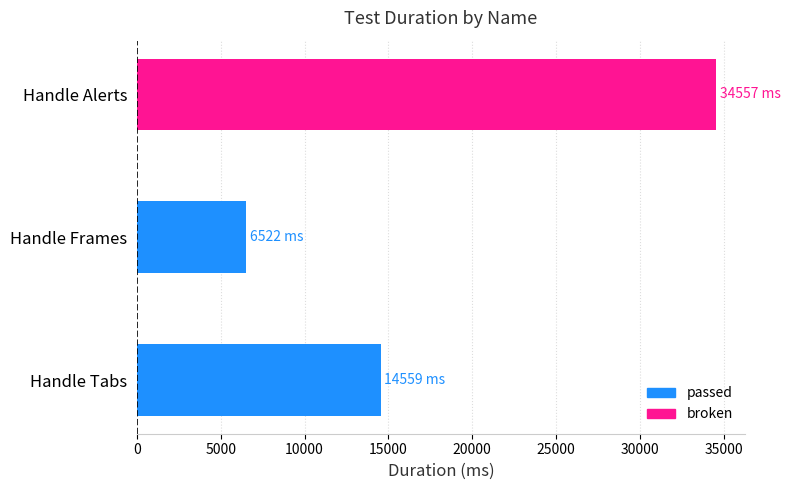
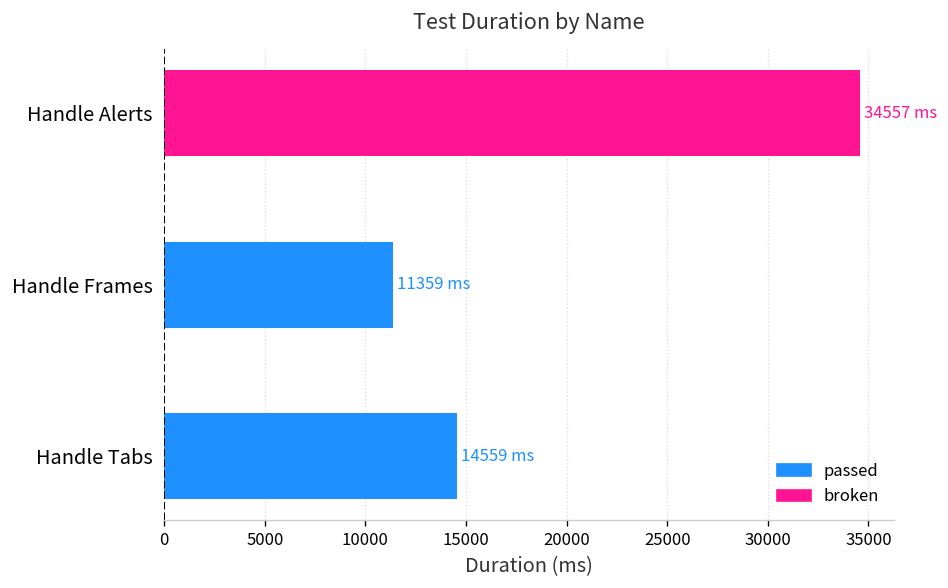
Handle Frames: 6522 -> 11359
